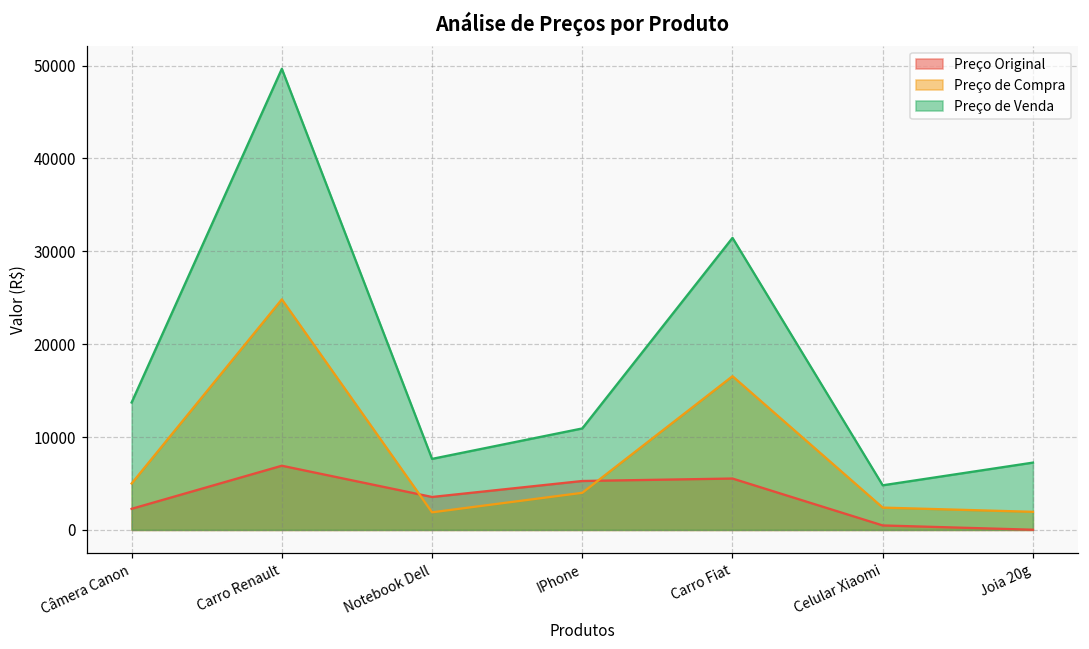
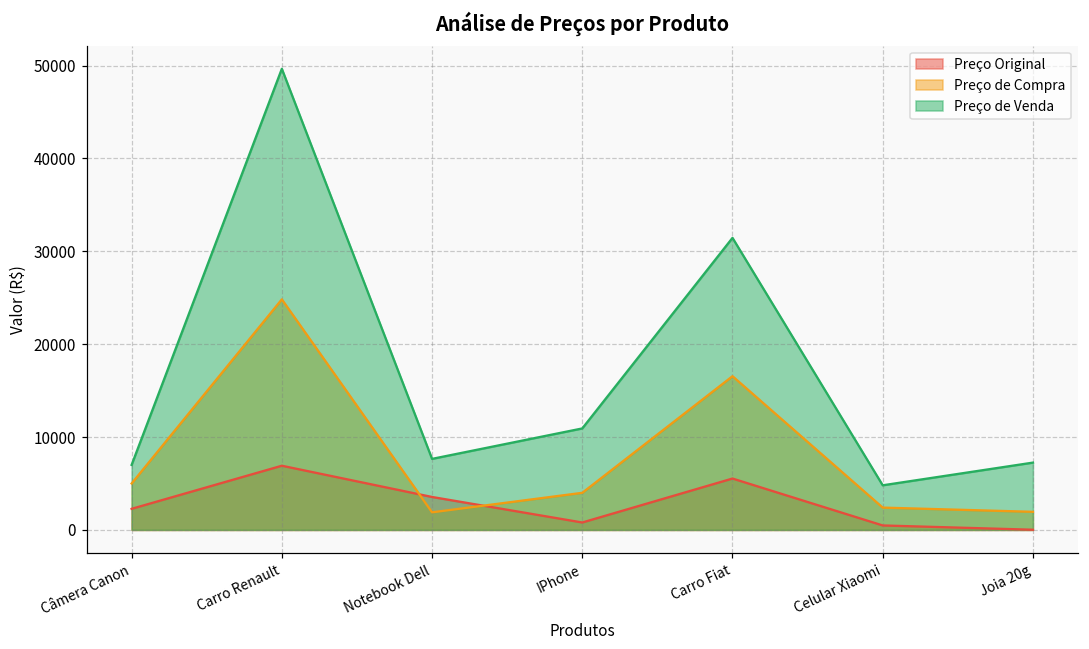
Preço de Venda, Câmera Canon: 14000 -> 7000
Preço Original, IPhone: 5000 -> 1000
